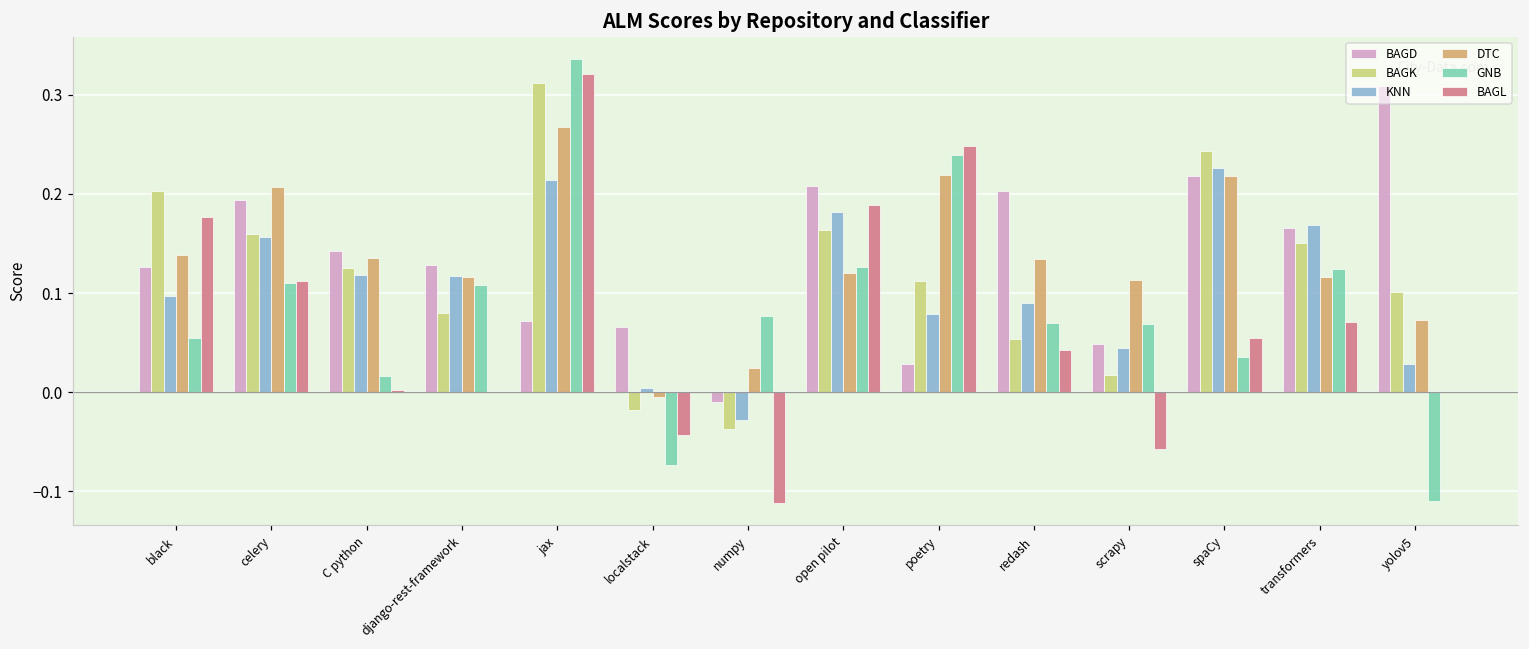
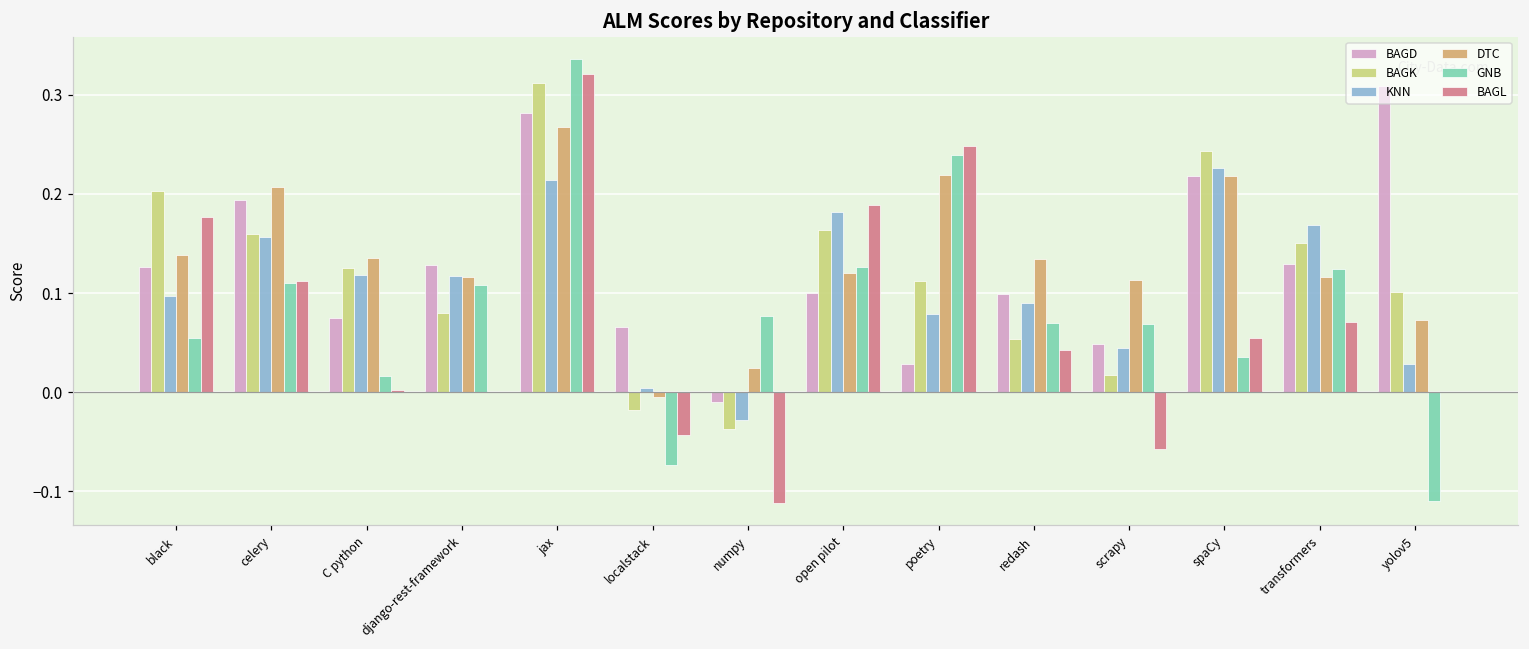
BAGD, C python: 0.14 -> 0.07
BAGD, jax: 0.07 -> 0.28
BAGD, open pilot: 0.21 -> 0.10
BAGD, redash: 0.20 -> 0.10
BAGD, transformers: 0.17 -> 0.13
